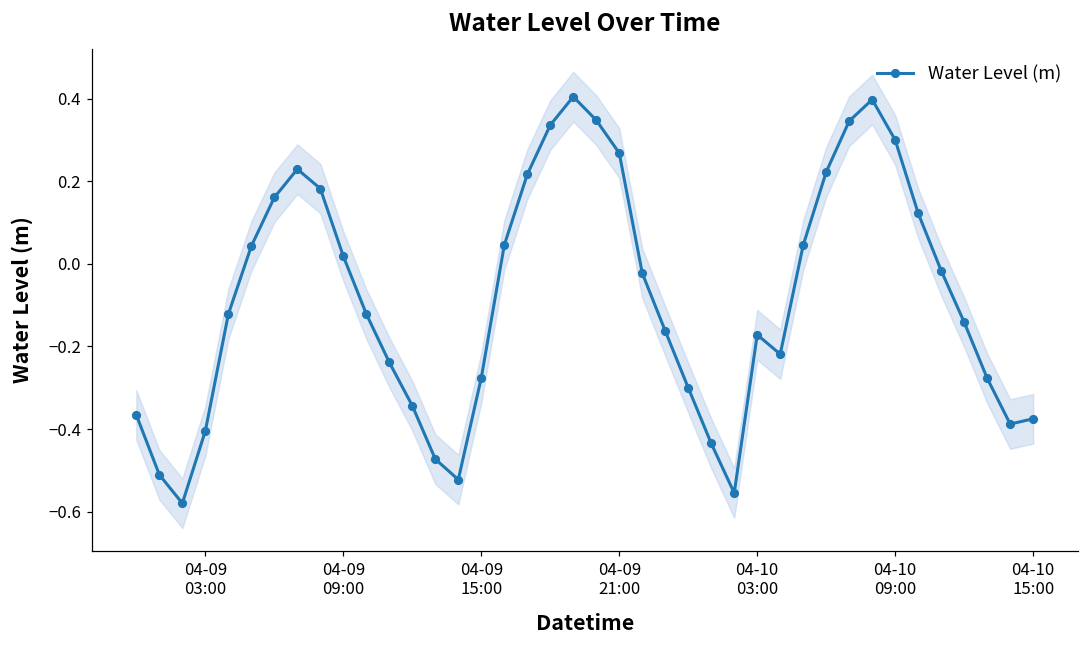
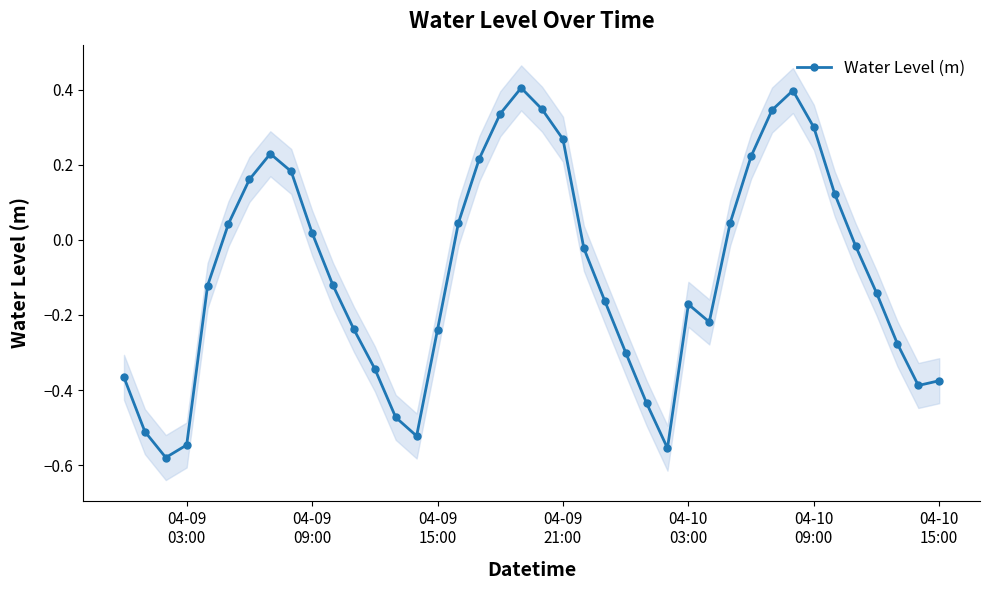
Water Level (m), 04-09 03:00: -0.40 -> -0.55
Water Level (m), 04-09 15:00: -0.28 -> -0.24
